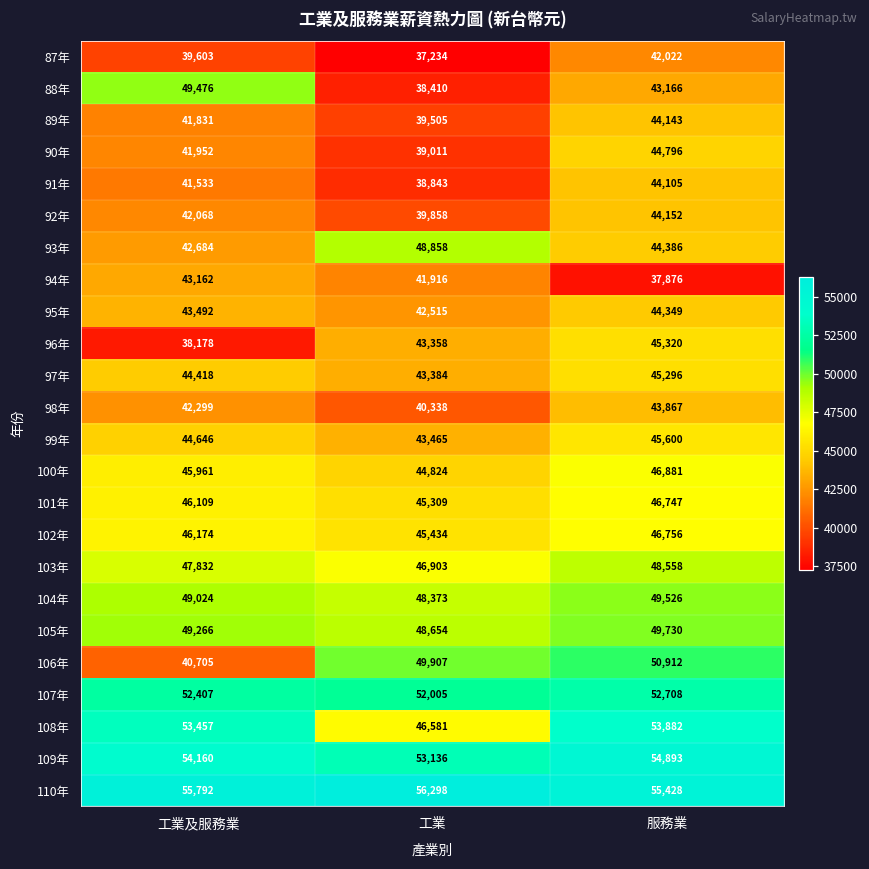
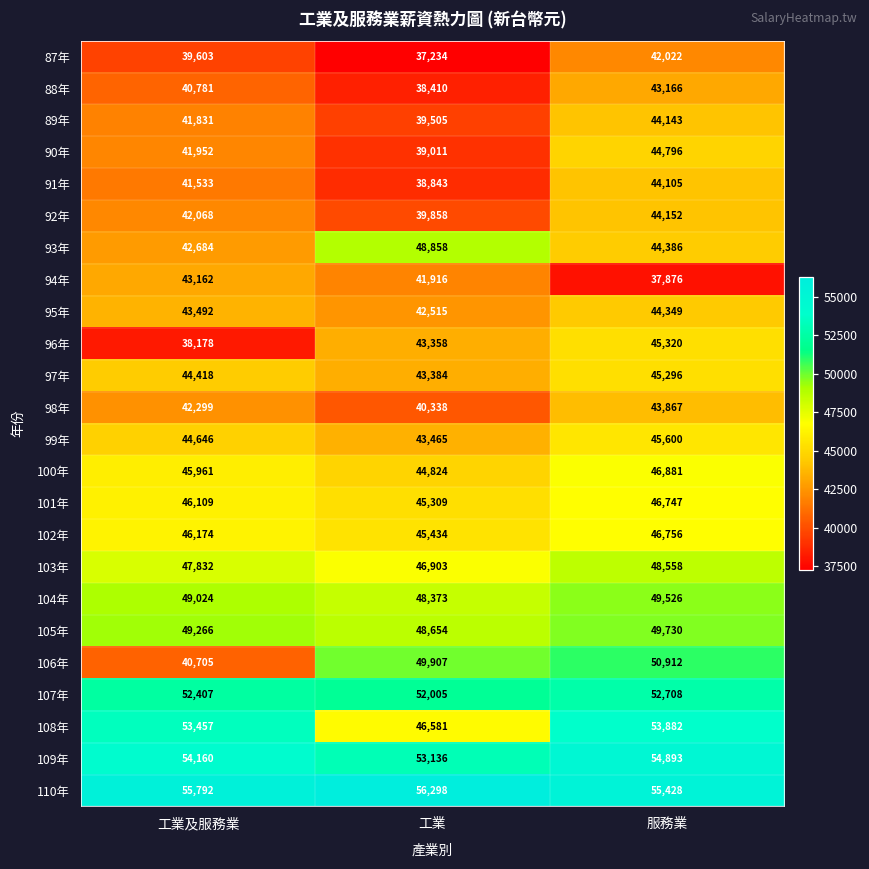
88年, 工業及服務業: 49,476 -> 40,781
